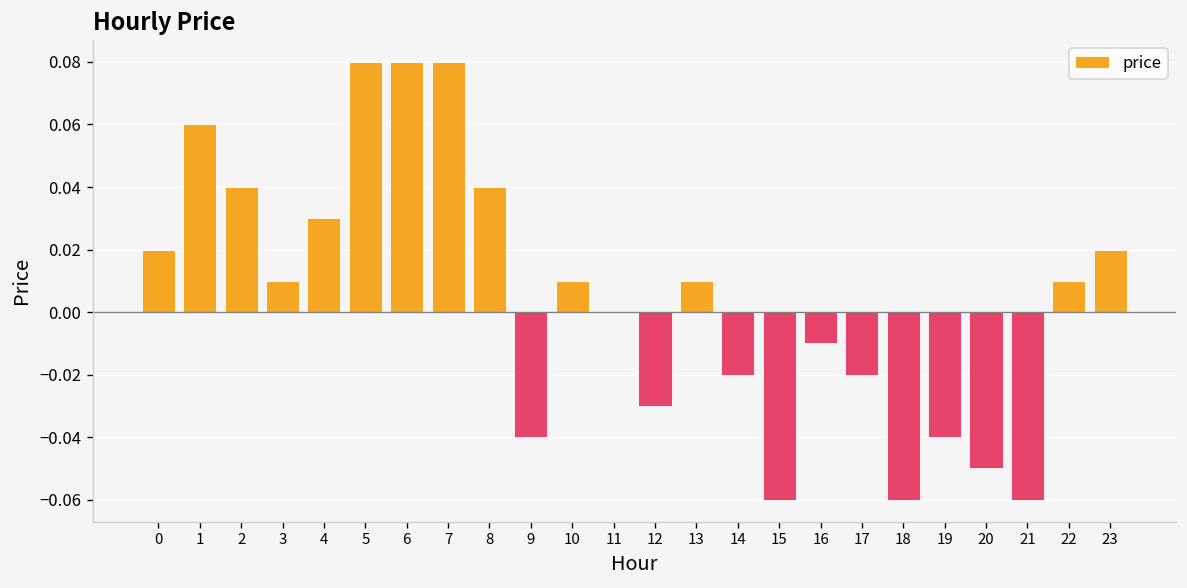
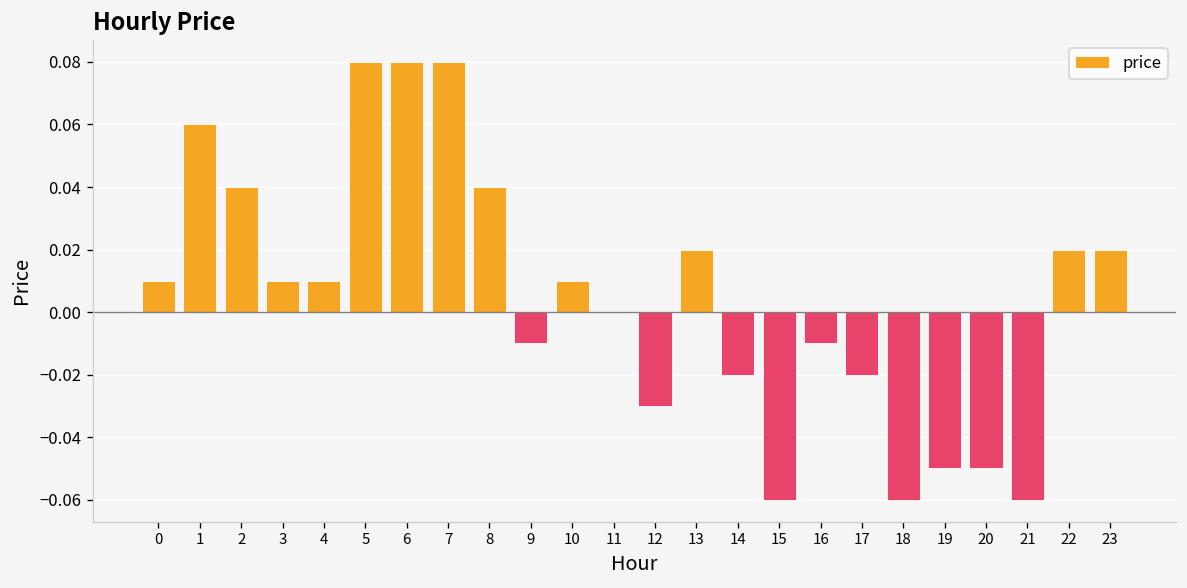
0: 0.02 -> 0.01
4: 0.03 -> 0.01
9: -0.04 -> -0.01
13: 0.01 -> 0.02
19: -0.04 -> -0.05
22: 0.01 -> 0.02
